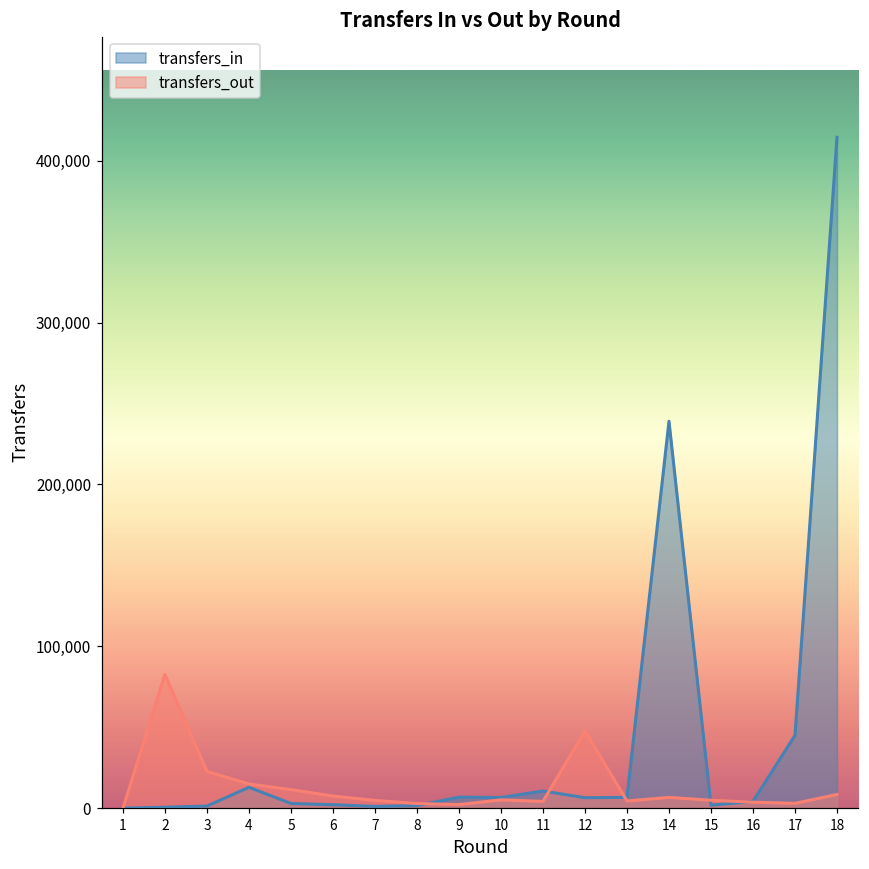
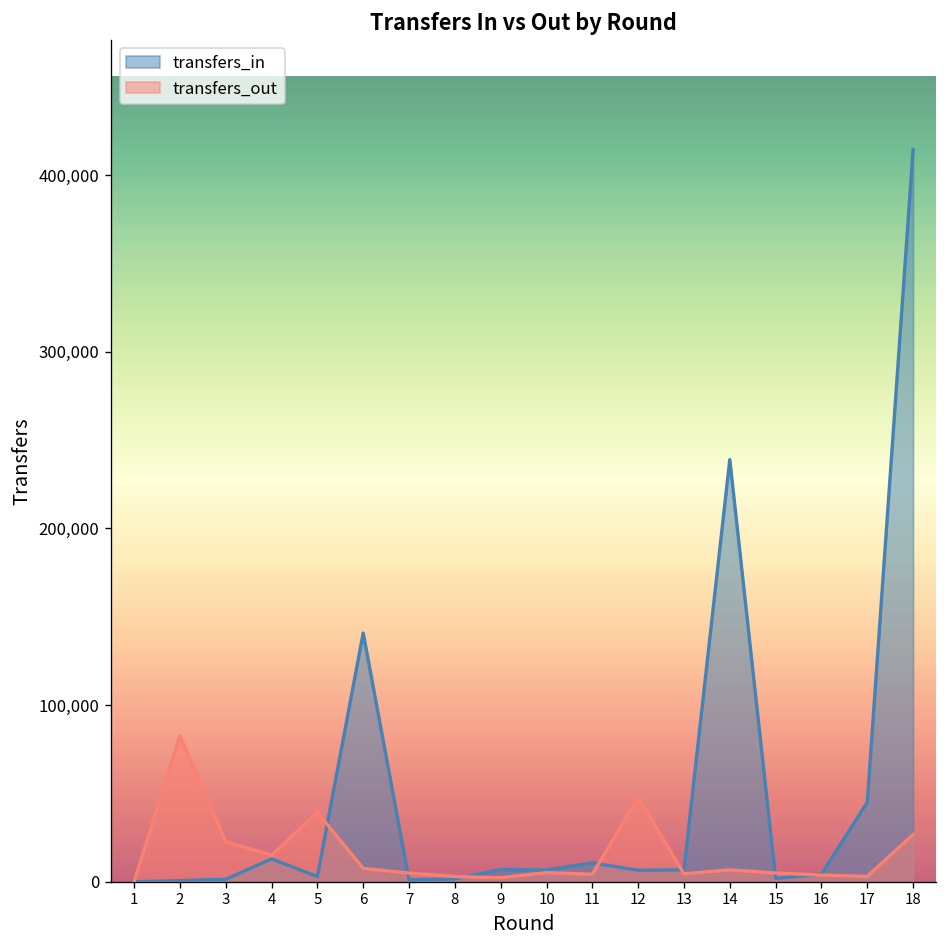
transfers_out, 5: 11,000 -> 39,000
transfers_in, 6: 2,000 -> 141,000
transfers_out, 18: 8,000 -> 27,000
